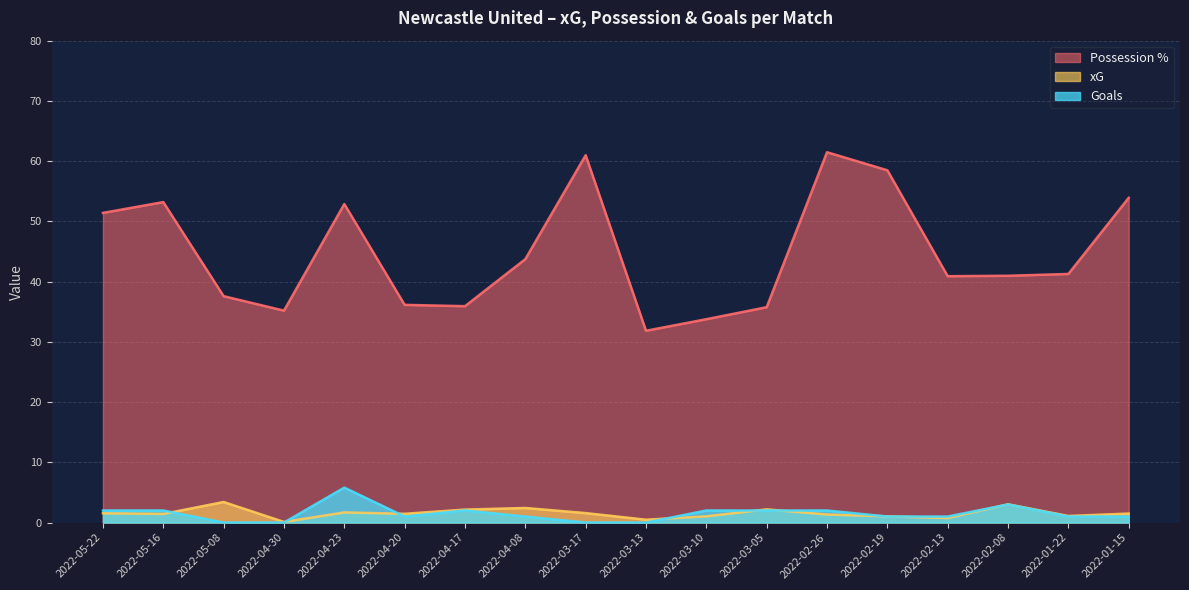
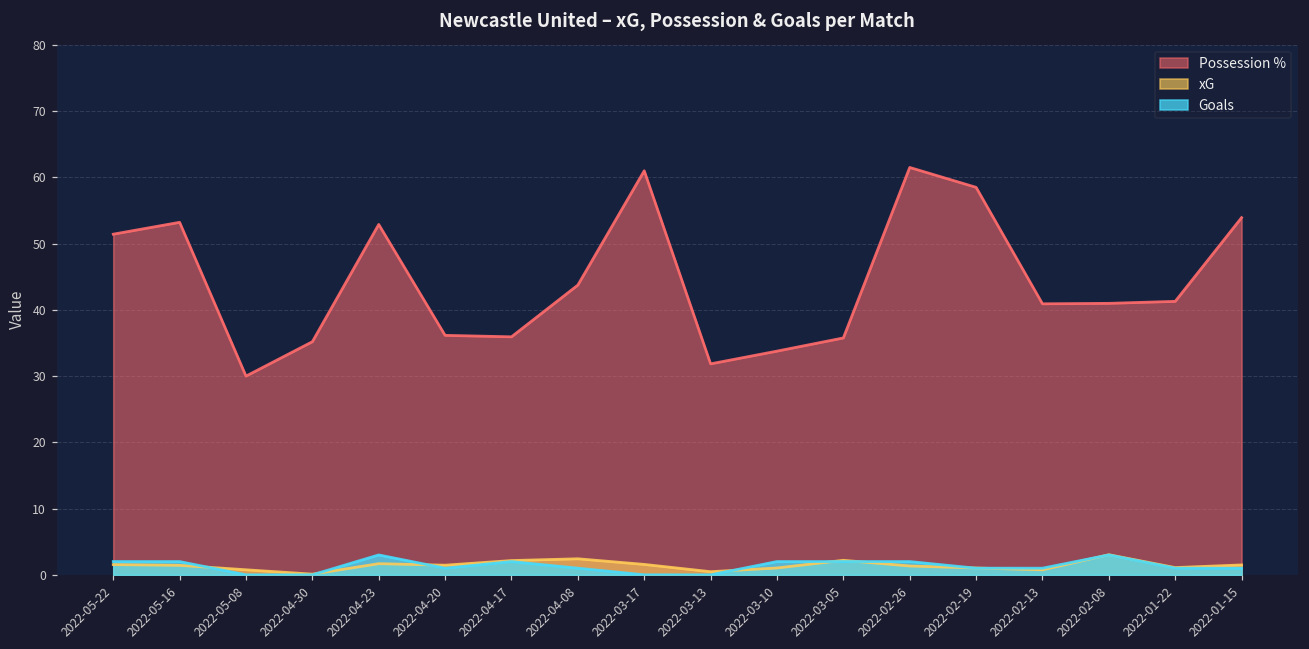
Possession %, 2022-05-08: 38 -> 30
xG, 2022-05-08: 3 -> 1
Goals, 2022-04-23: 6 -> 3
